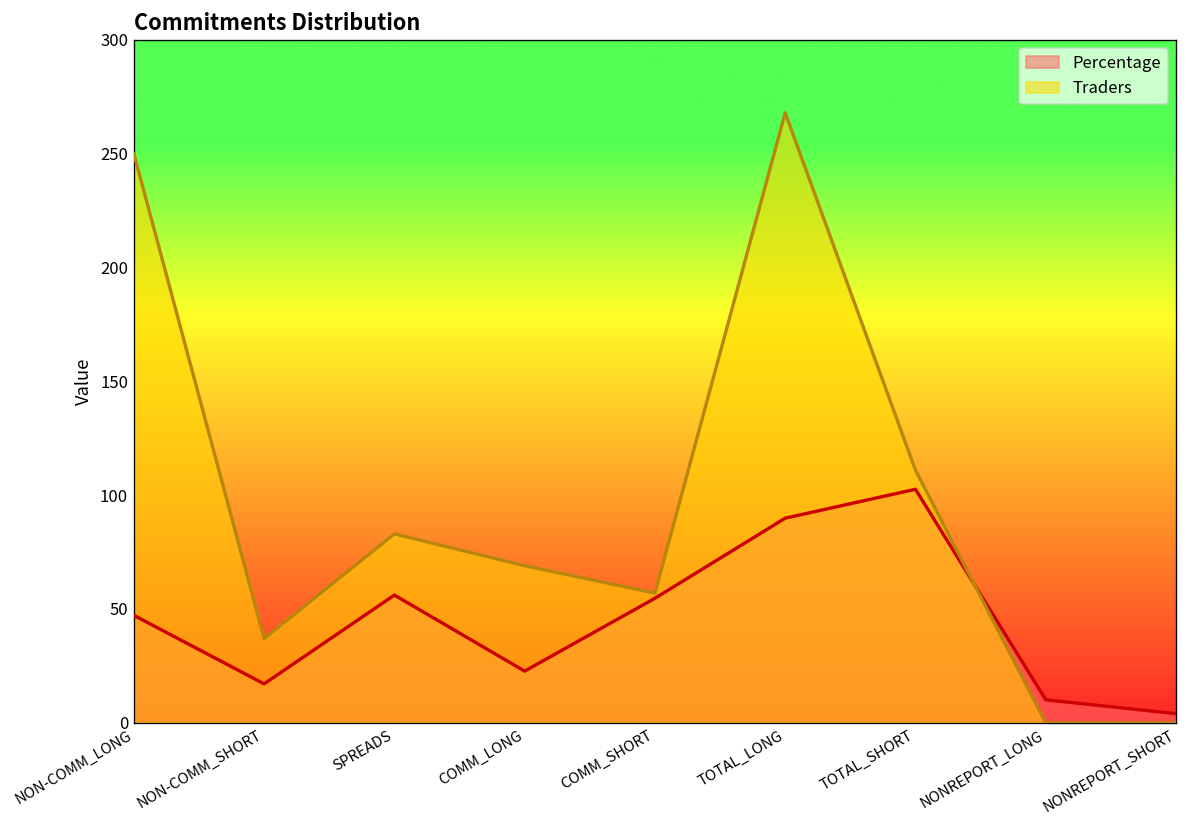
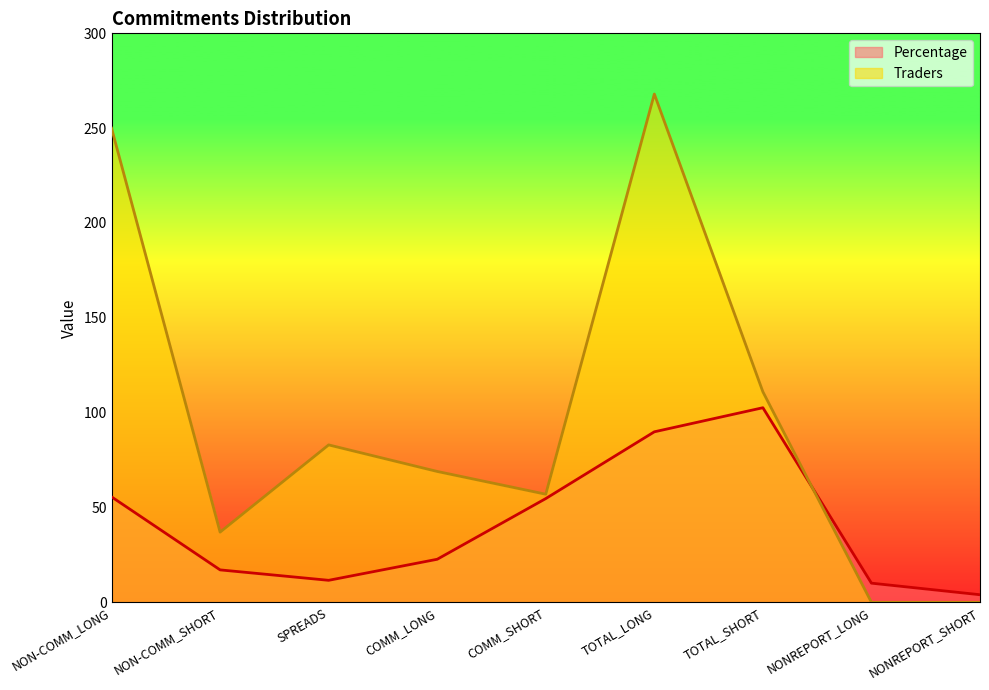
Percentage, NON-COMM_LONG: 47 -> 56
Percentage, SPREADS: 56 -> 12
